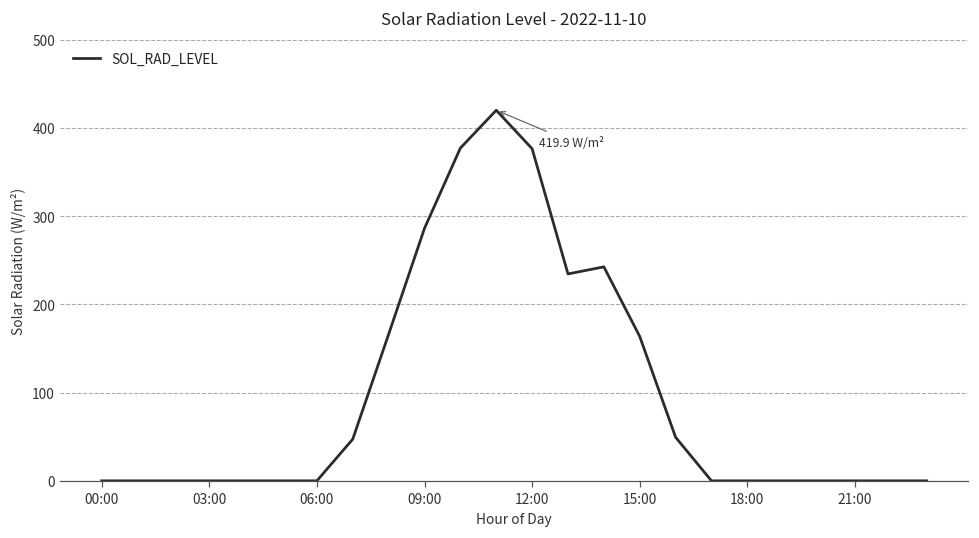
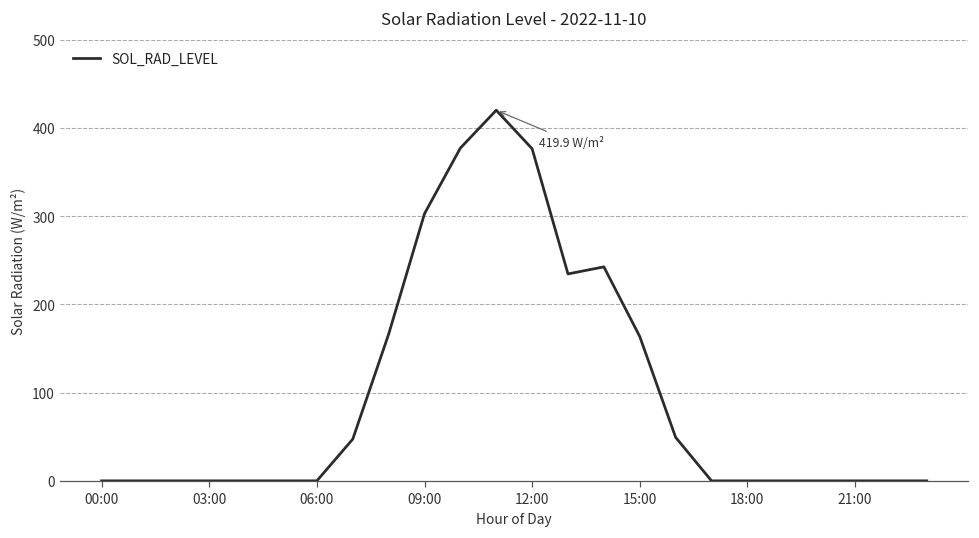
09:00: 290 -> 300
